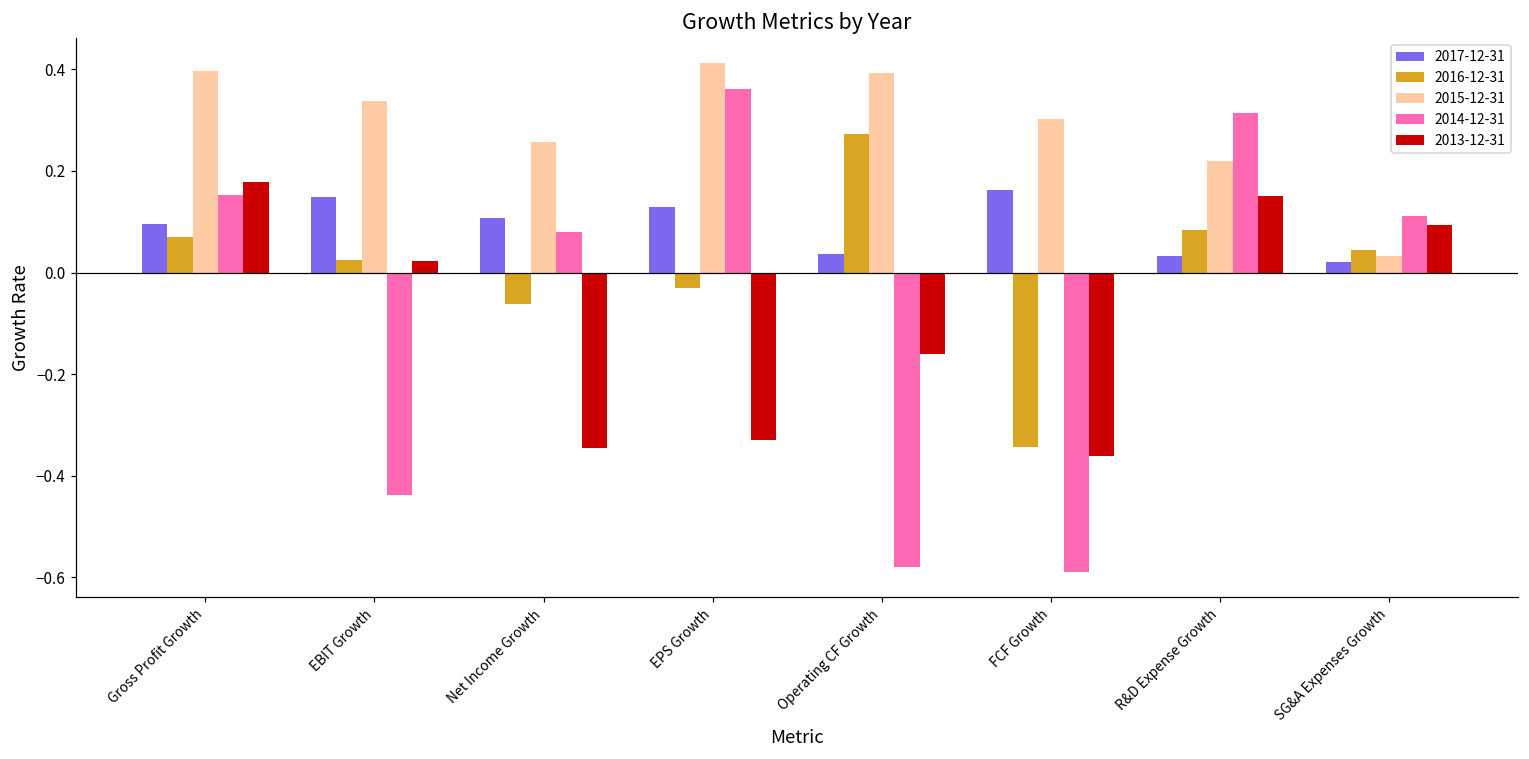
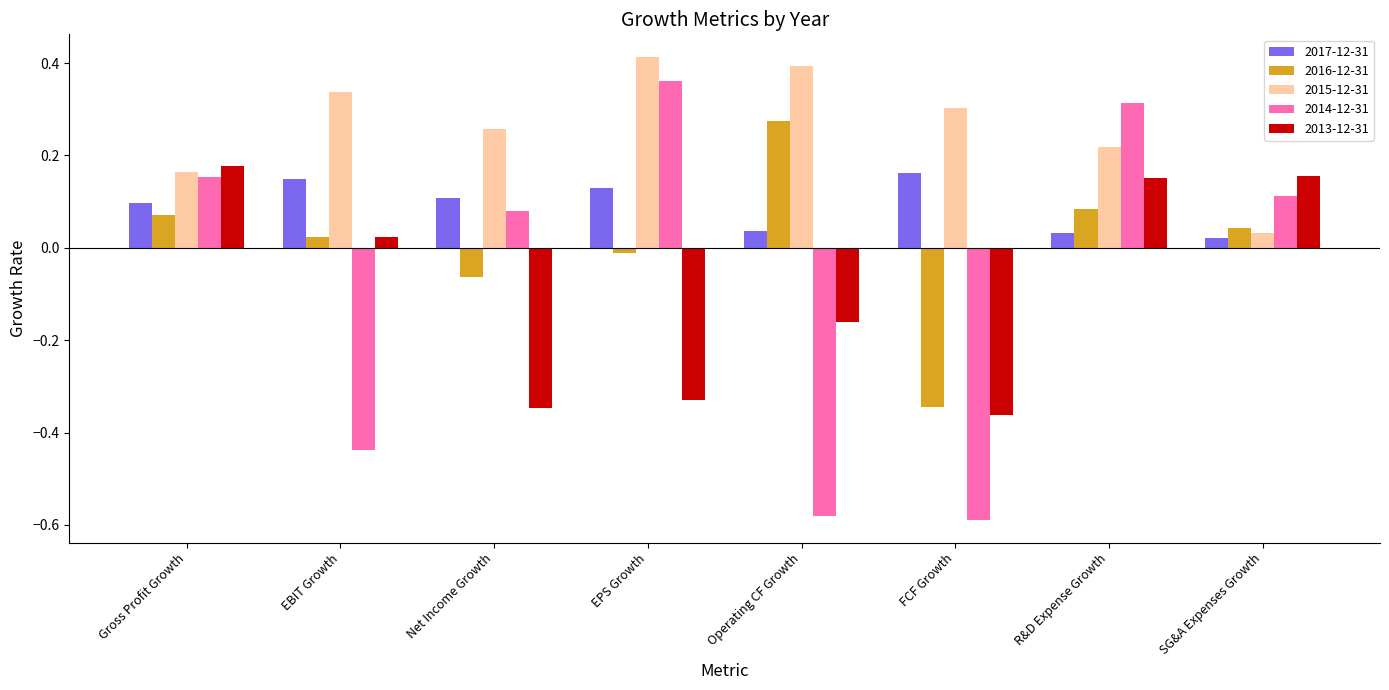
2015-12-31, Gross Profit Growth: 0.40 -> 0.16
2016-12-31, EPS Growth: -0.03 -> -0.01
2013-12-31, SG&A Expenses Growth: 0.09 -> 0.16
